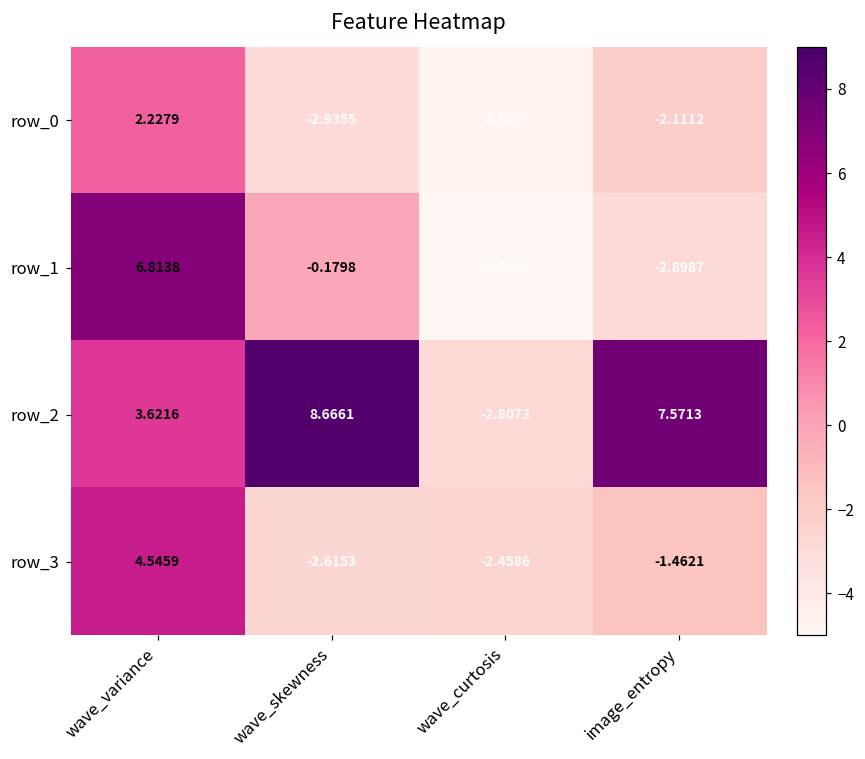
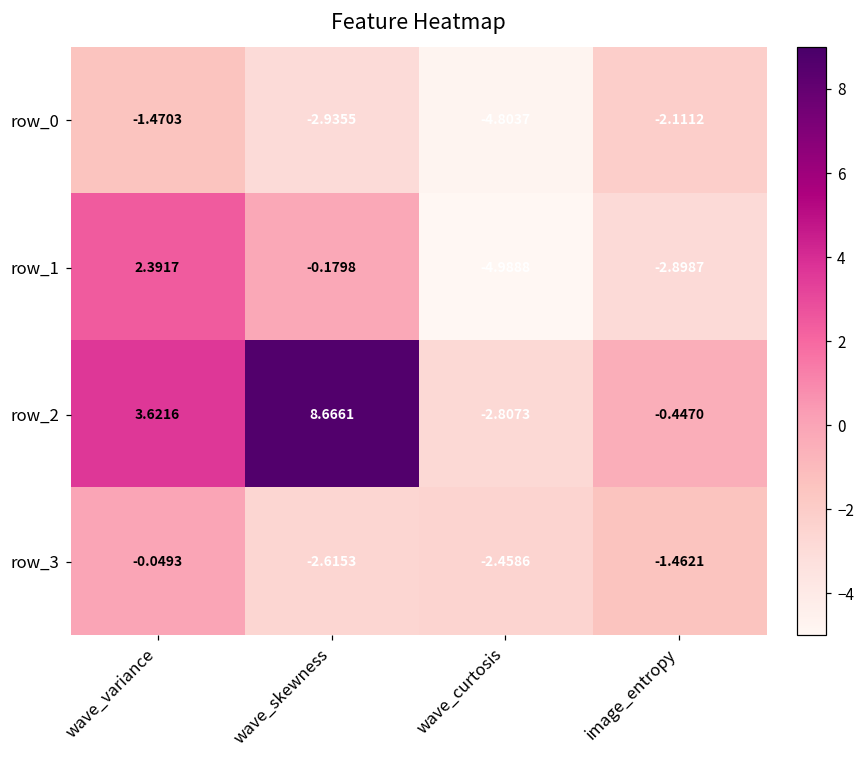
row_0, wave_variance: 2.2279 -> -1.4703
row_1, wave_variance: 6.8138 -> 2.3917
row_2, image_entropy: 7.5713 -> -0.4470
row_3, wave_variance: 4.5459 -> -0.0493
